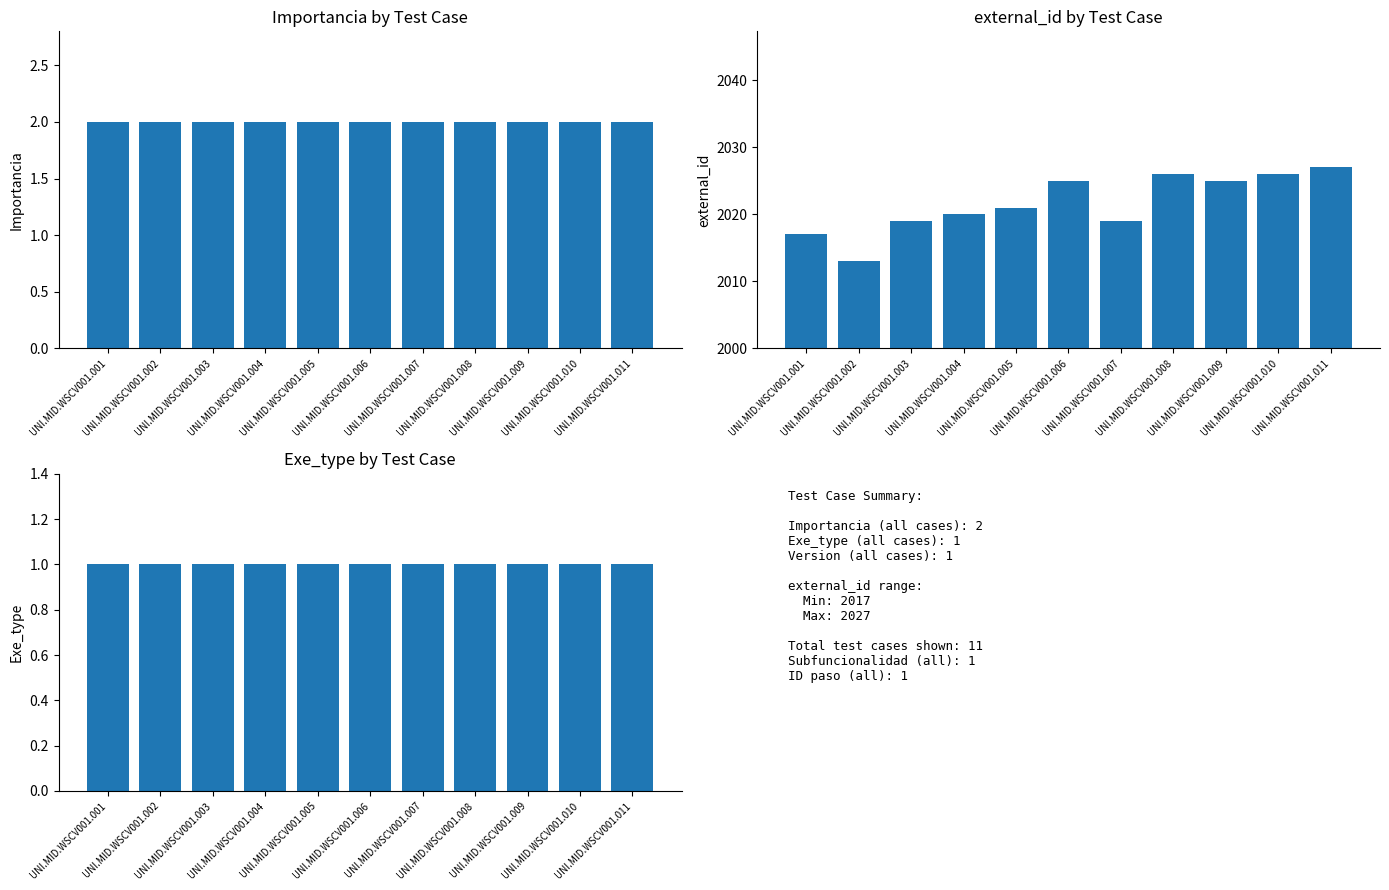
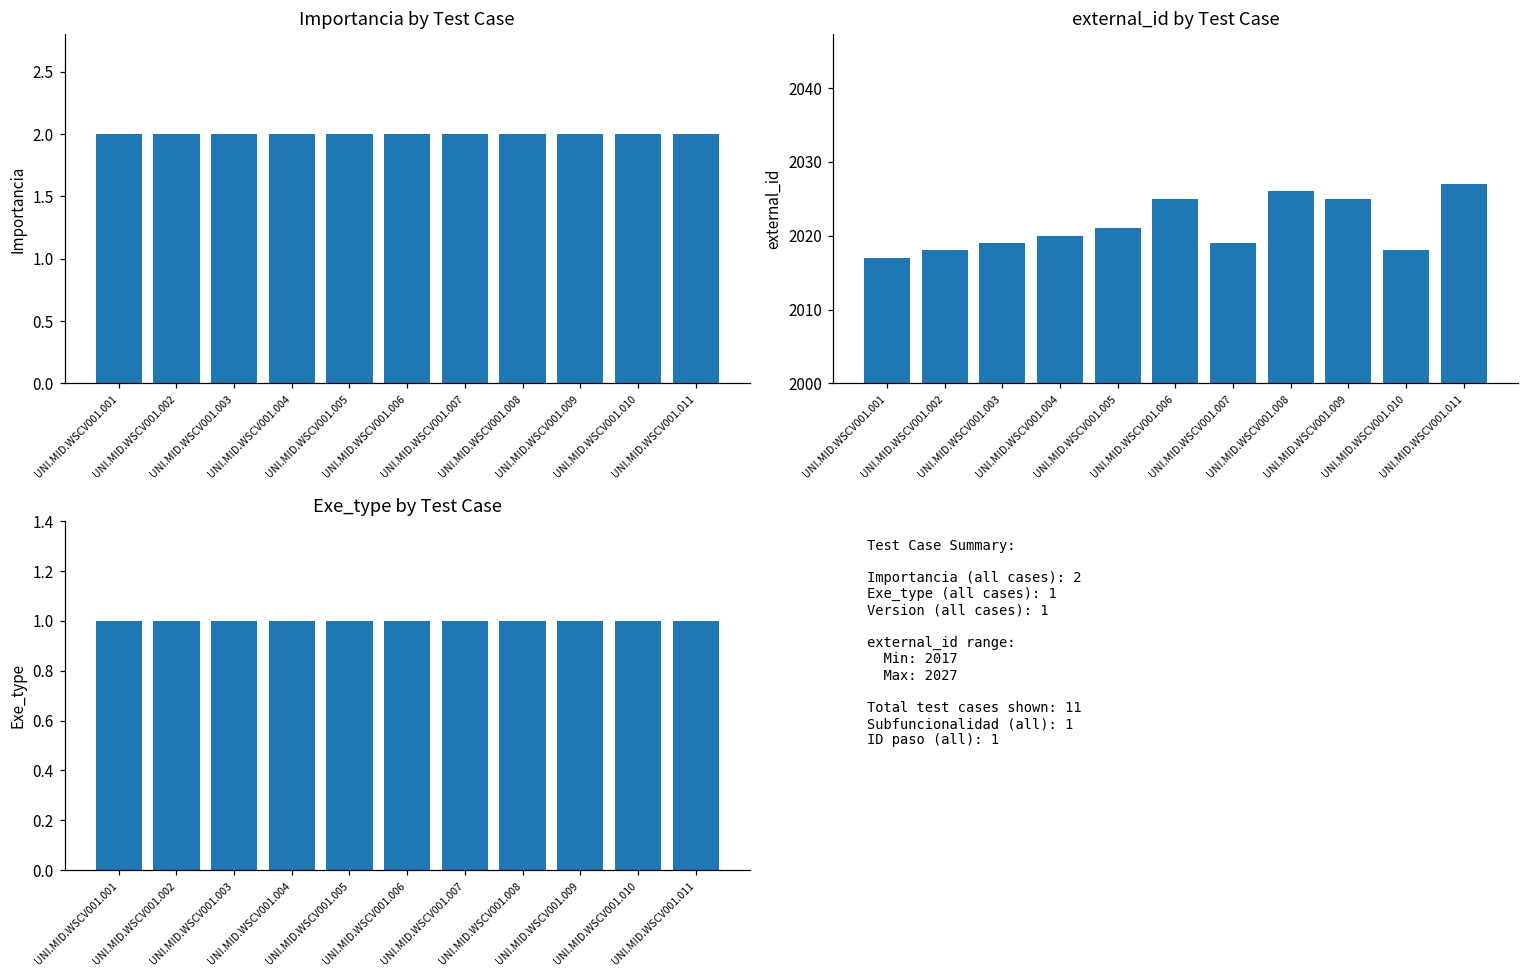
external_id by Test Case, UNI.MID.WSCV001.002: 2013 -> 2018
external_id by Test Case, UNI.MID.WSCV001.010: 2026 -> 2018
